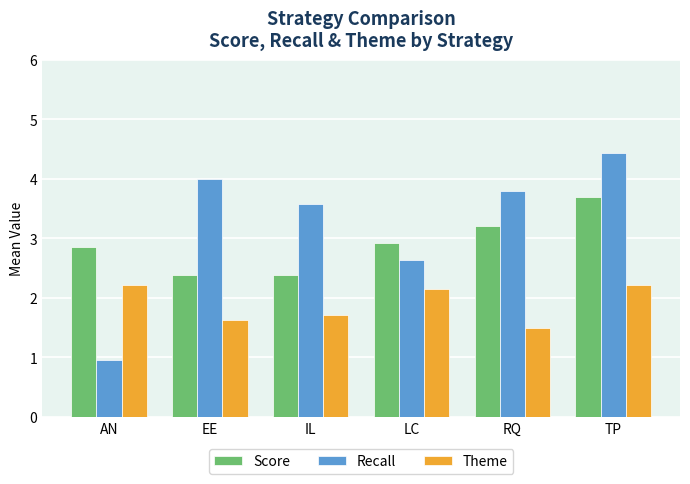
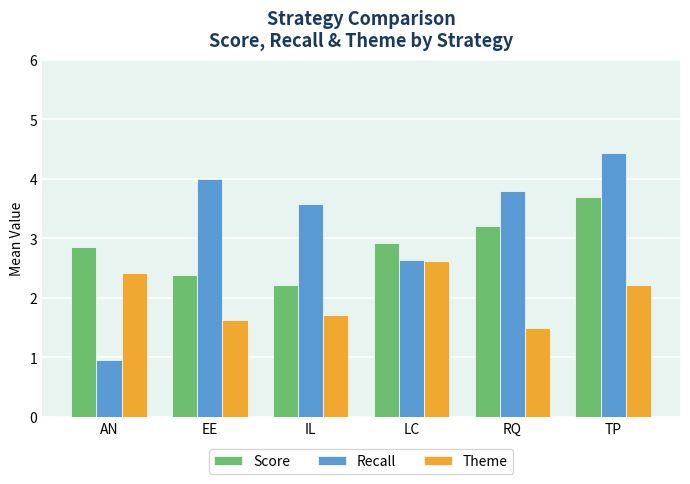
Theme, AN: 2.2 -> 2.4
Score, IL: 2.4 -> 2.2
Theme, LC: 2.1 -> 2.6
